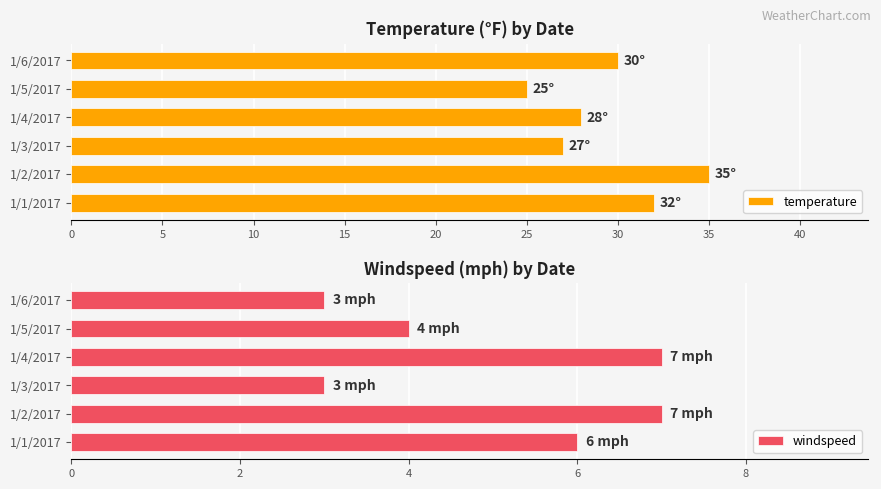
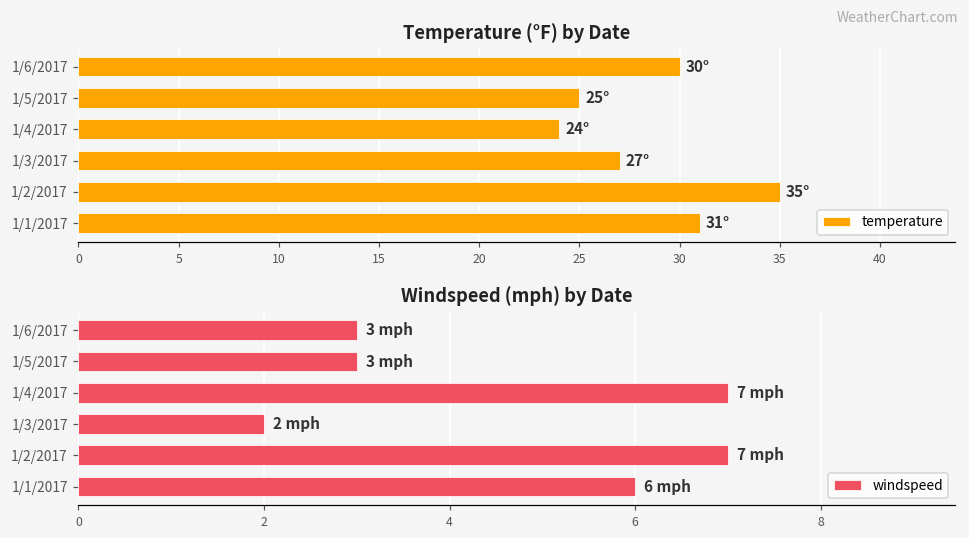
Temperature (°F) by Date, 1/4/2017: 28° -> 24°
Temperature (°F) by Date, 1/1/2017: 32° -> 31°
Windspeed (mph) by Date, 1/5/2017: 4 -> 3
Windspeed (mph) by Date, 1/3/2017: 3 -> 2
